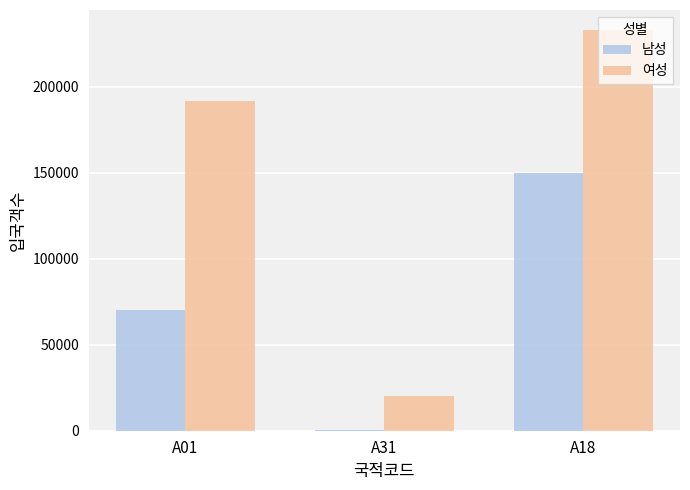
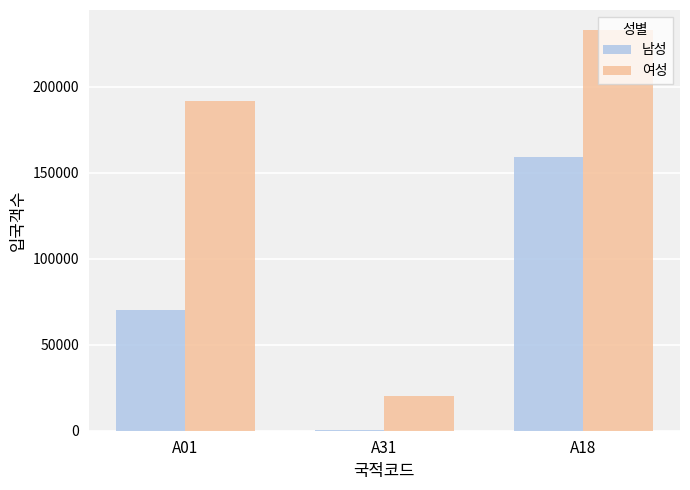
남성, A18: 150000 -> 159000
